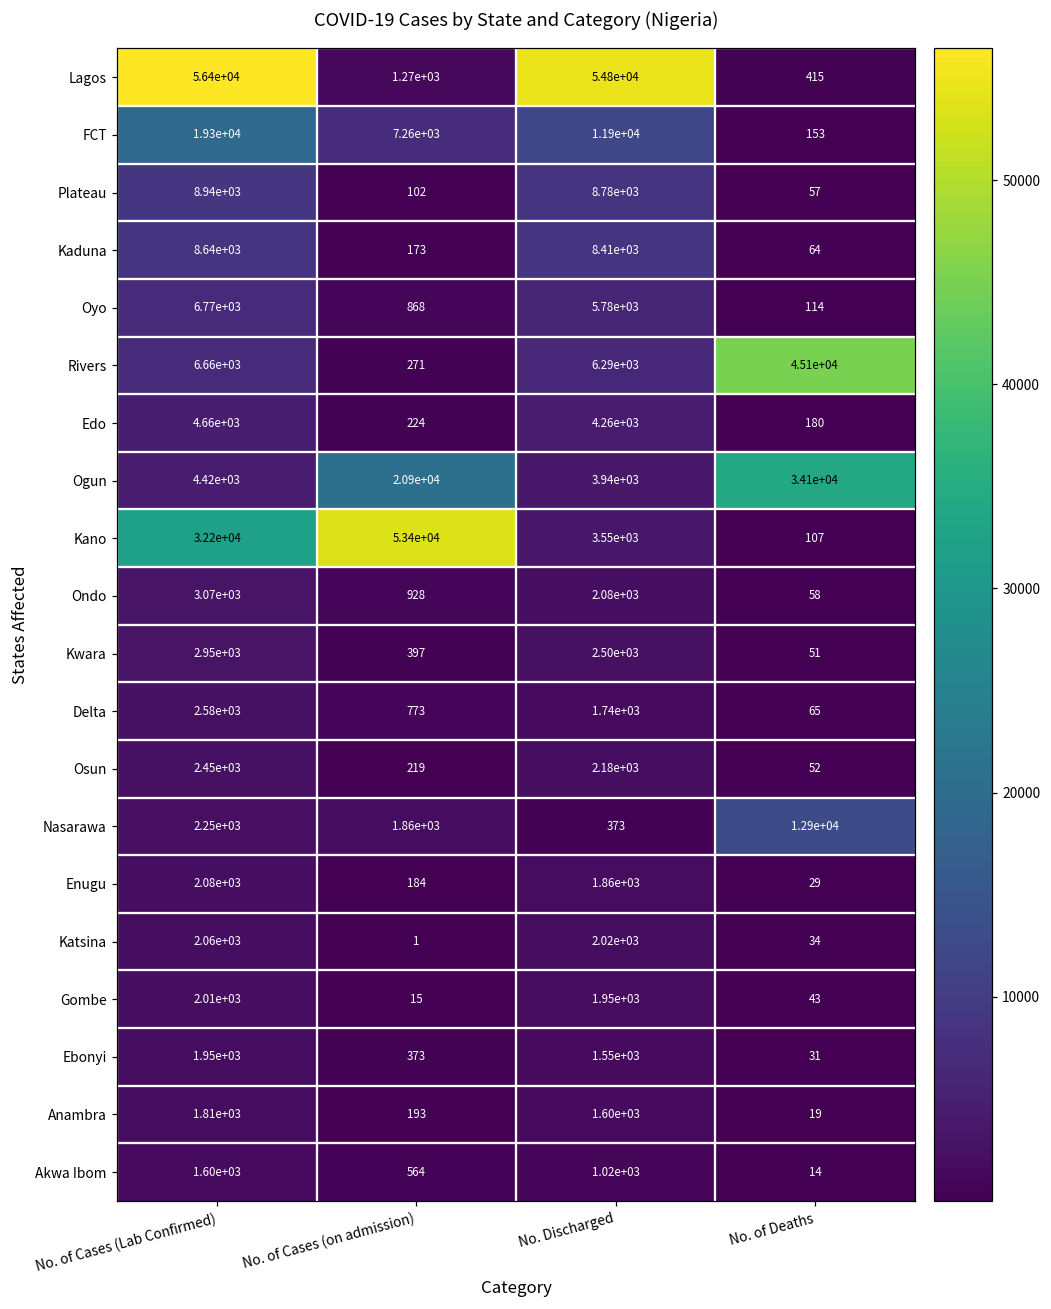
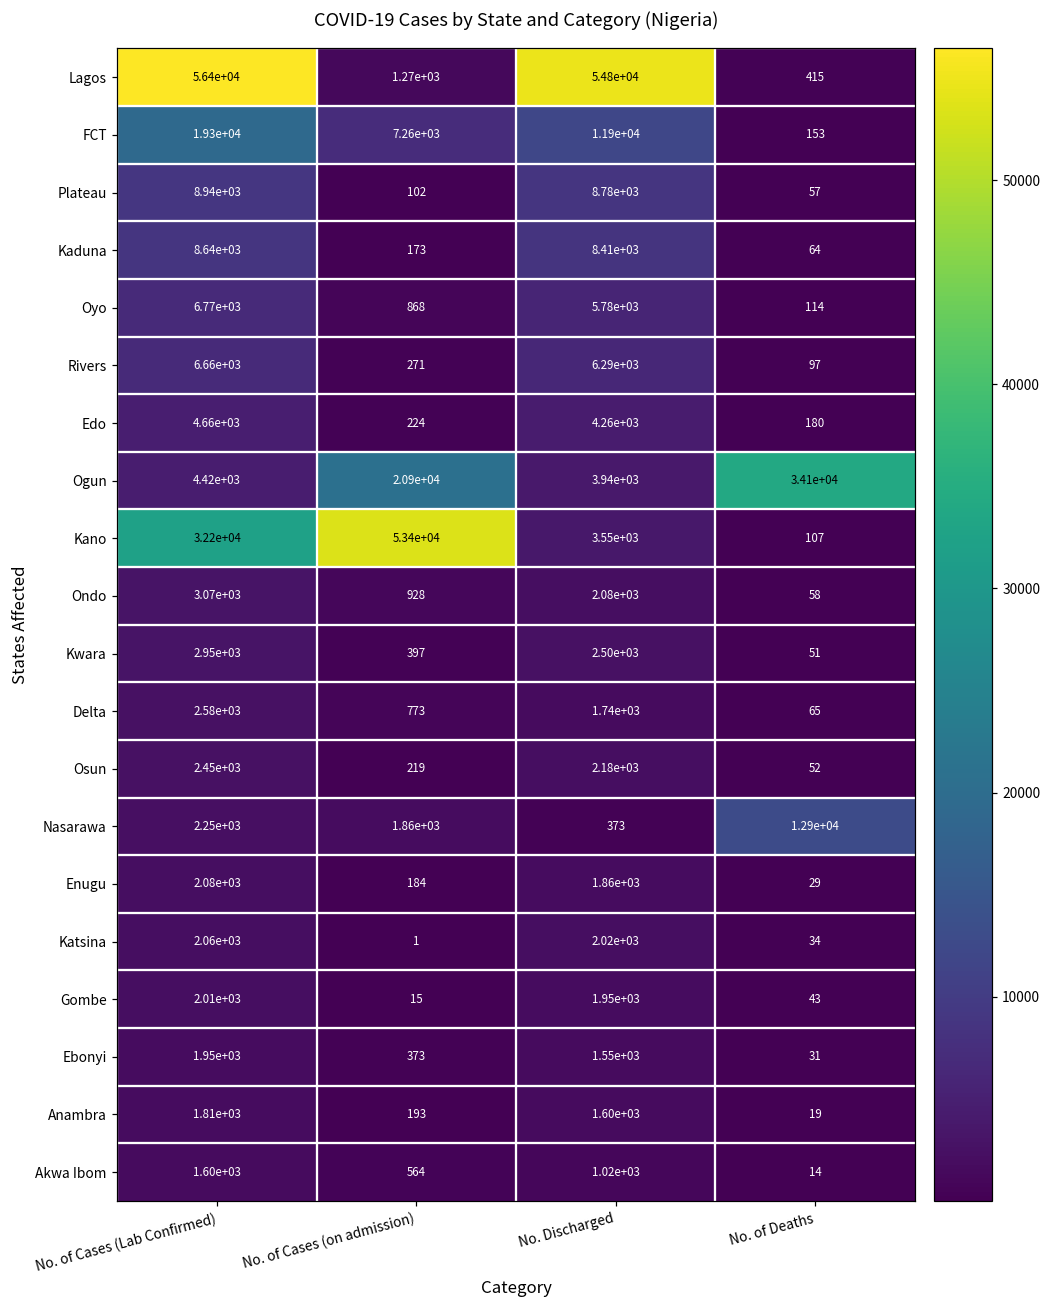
Rivers, No. of Deaths: 4.51e+04 -> 97
